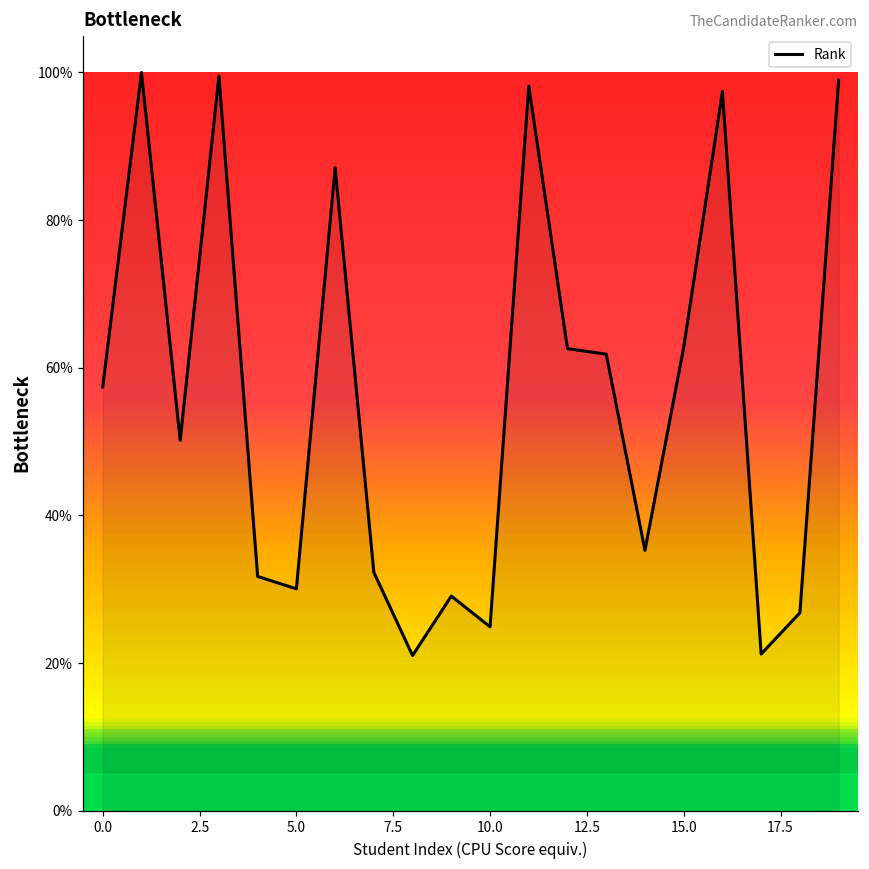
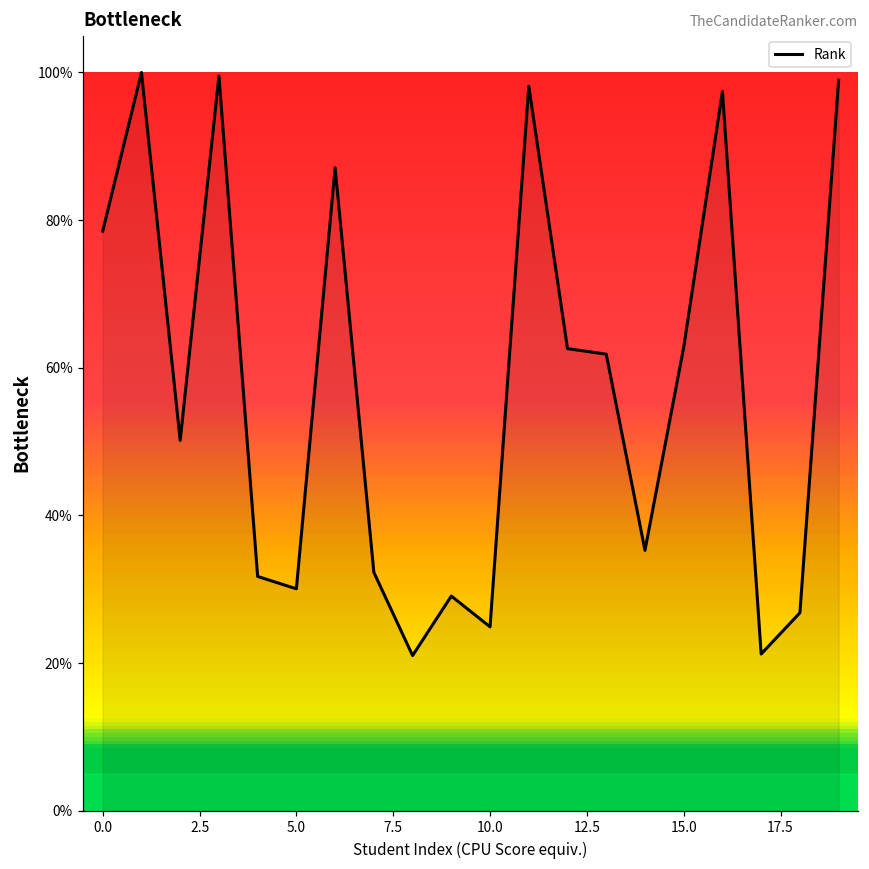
Rank, 0.0: 57% -> 79%
